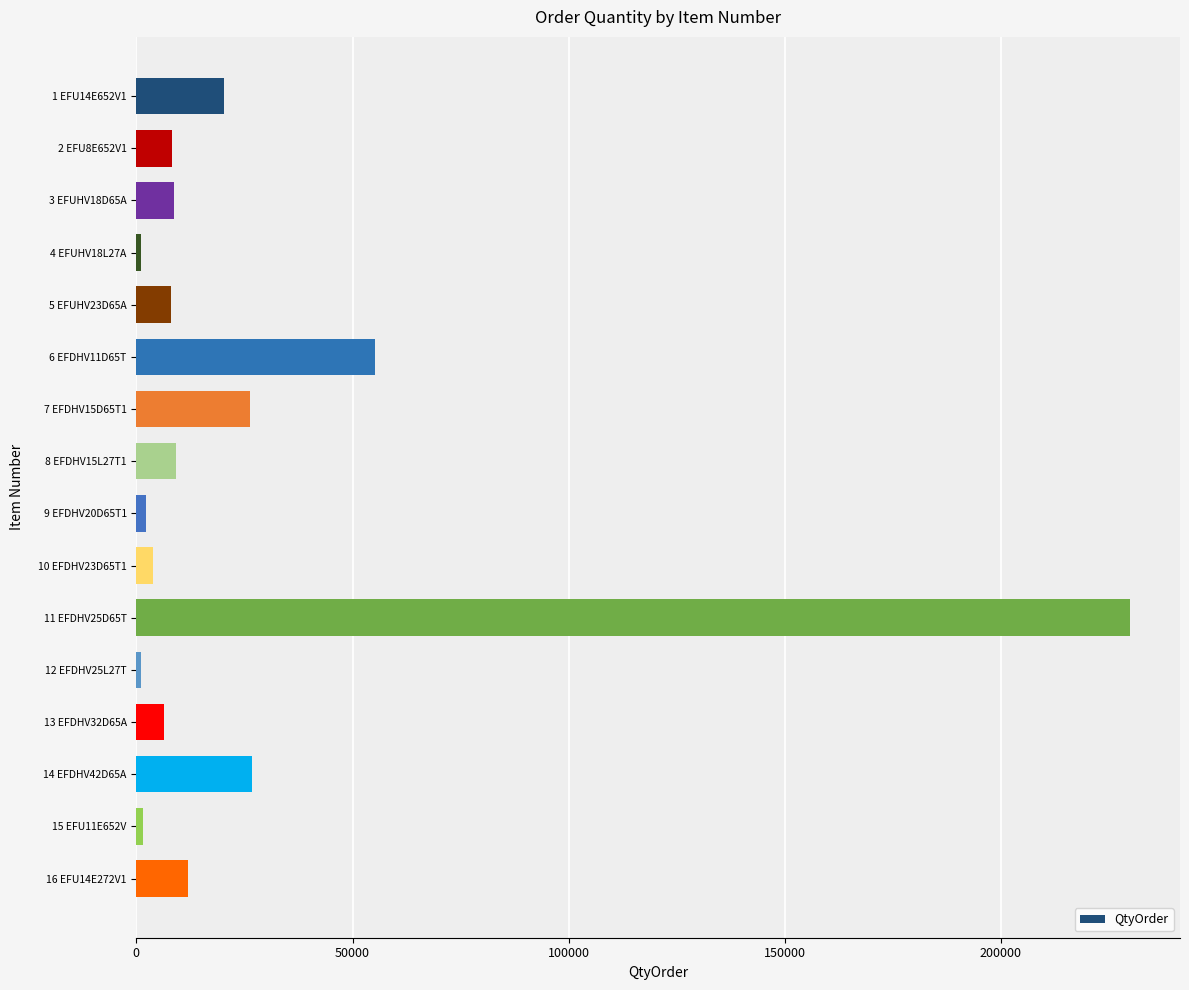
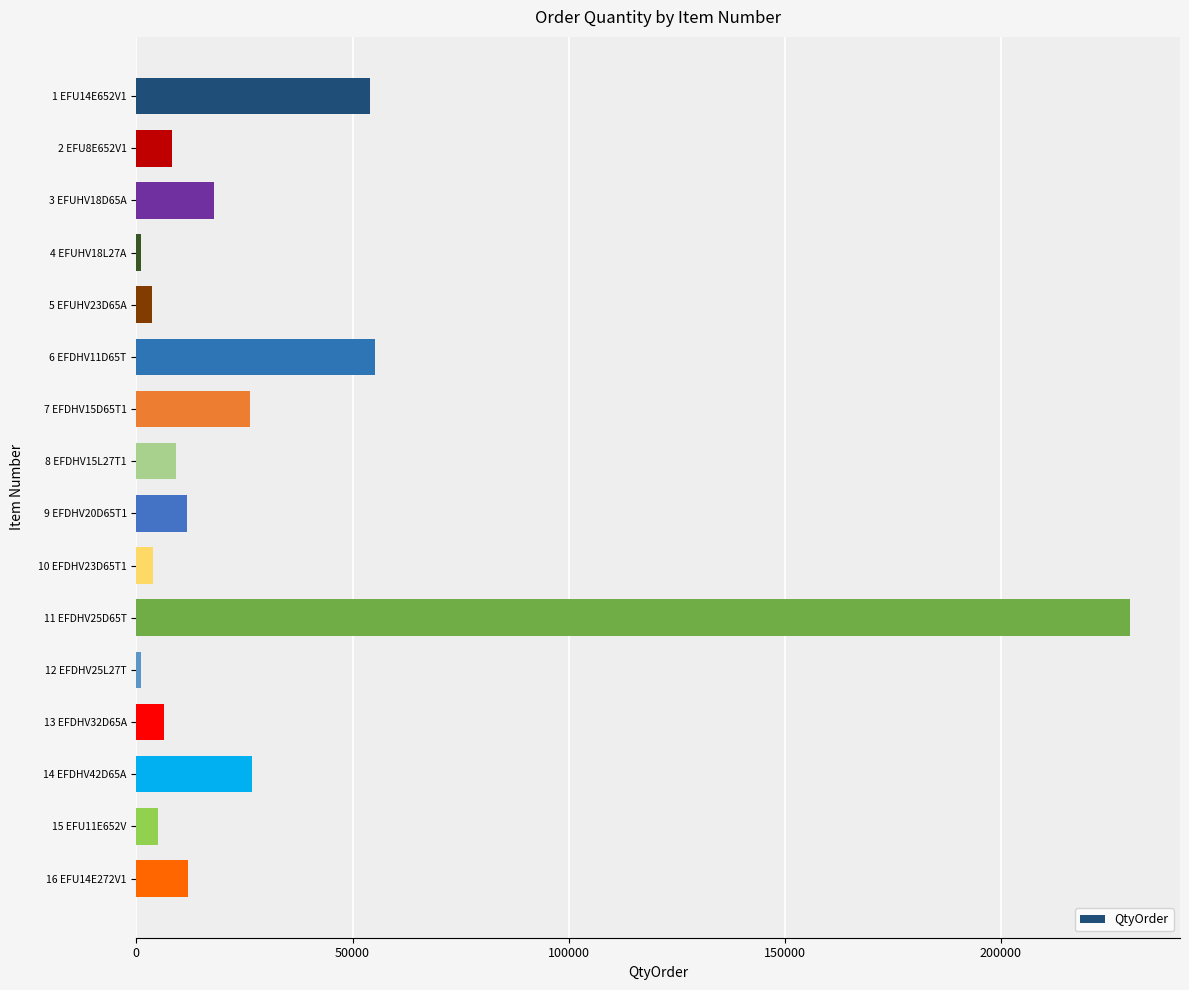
1 EFU14E652V1: 20000 -> 54000
3 EFUHV18D65A: 9000 -> 18000
5 EFUHV23D65A: 8000 -> 4000
9 EFDHV20D65T1: 2000 -> 12000
15 EFU11E652V: 2000 -> 5000
